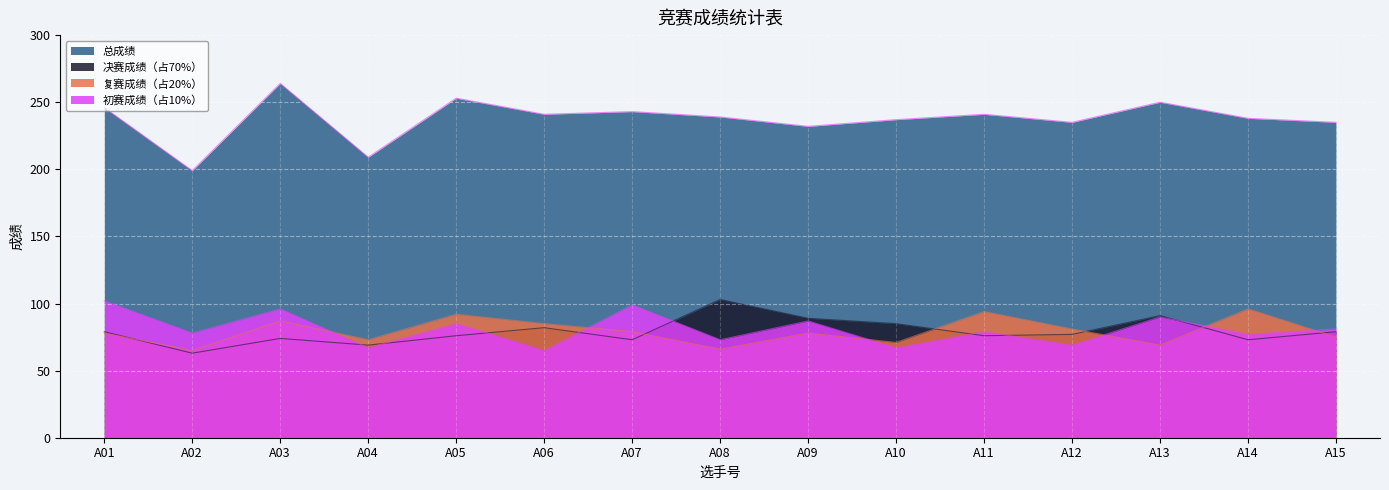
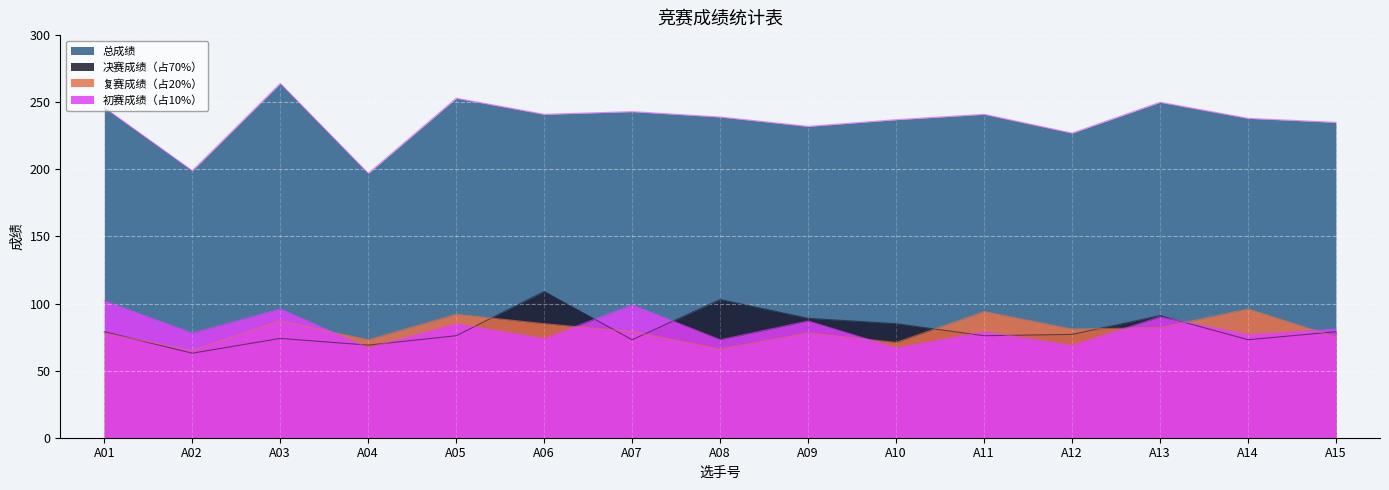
总成绩, A04: 209 -> 197
决赛成绩（占70%）, A06: 82 -> 109
初赛成绩（占10%）, A06: 65 -> 74
总成绩, A12: 235 -> 227
复赛成绩（占20%）, A13: 69 -> 82
